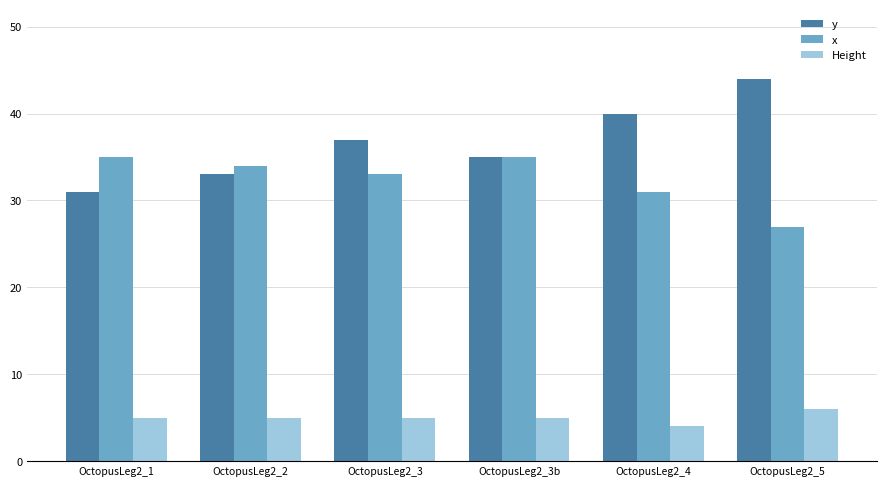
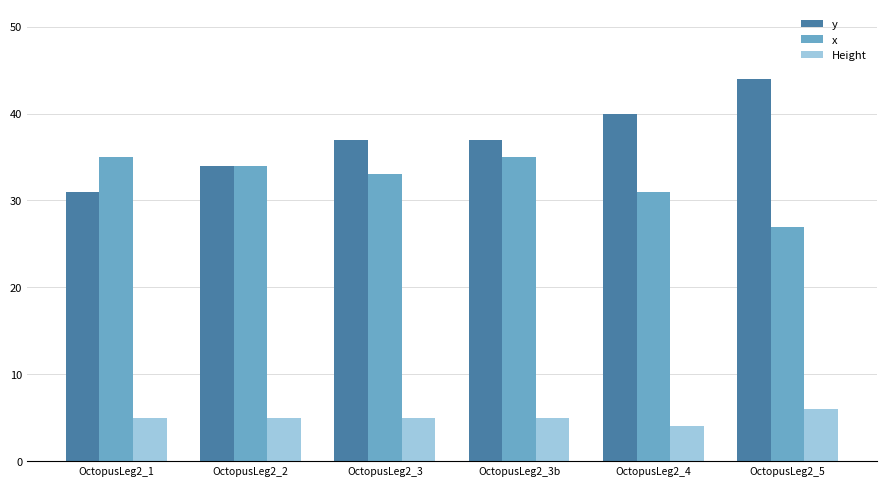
y, OctopusLeg2_2: 33 -> 34
y, OctopusLeg2_3b: 35 -> 37
